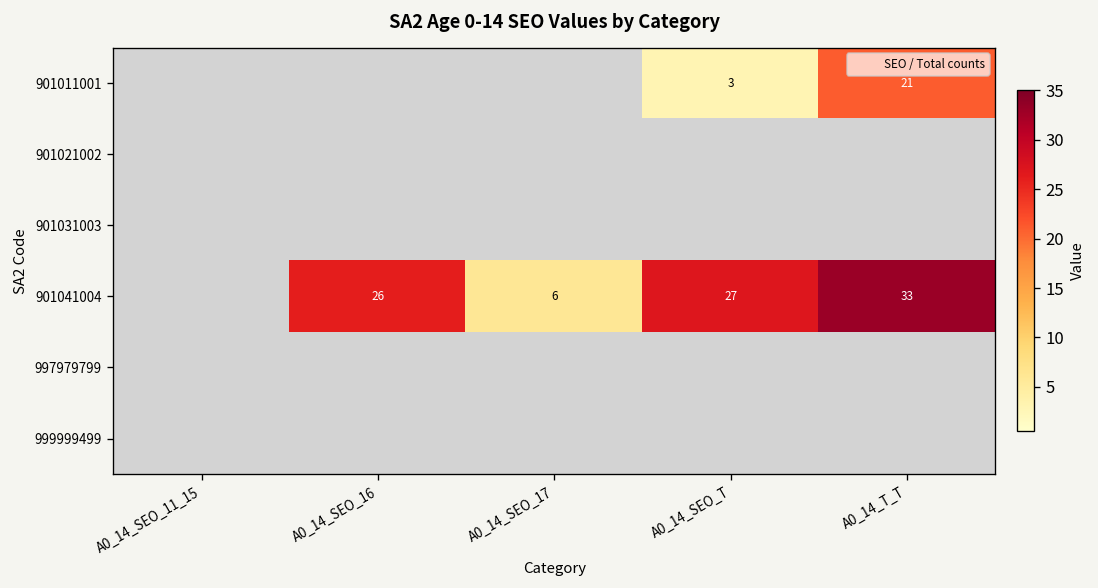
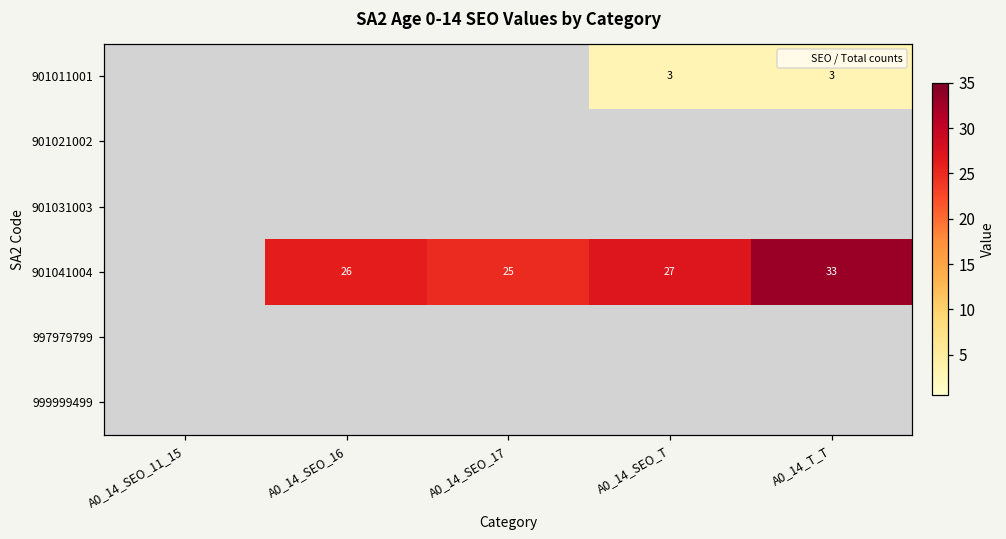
901011001, A0_14_T_T: 21 -> 3
901041004, A0_14_SEO_17: 6 -> 25
